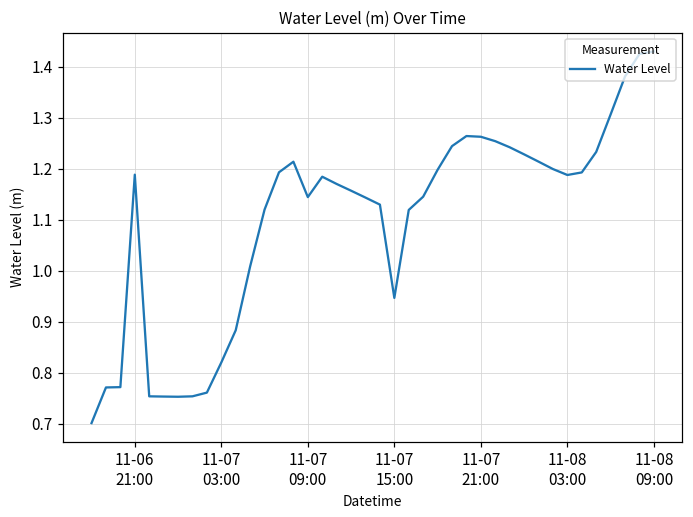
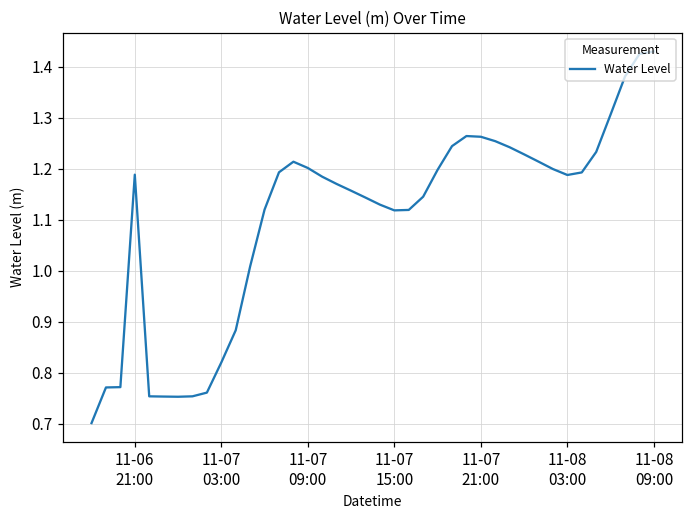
11-07 09:00: 1.14 -> 1.20
11-07 15:00: 0.95 -> 1.12
